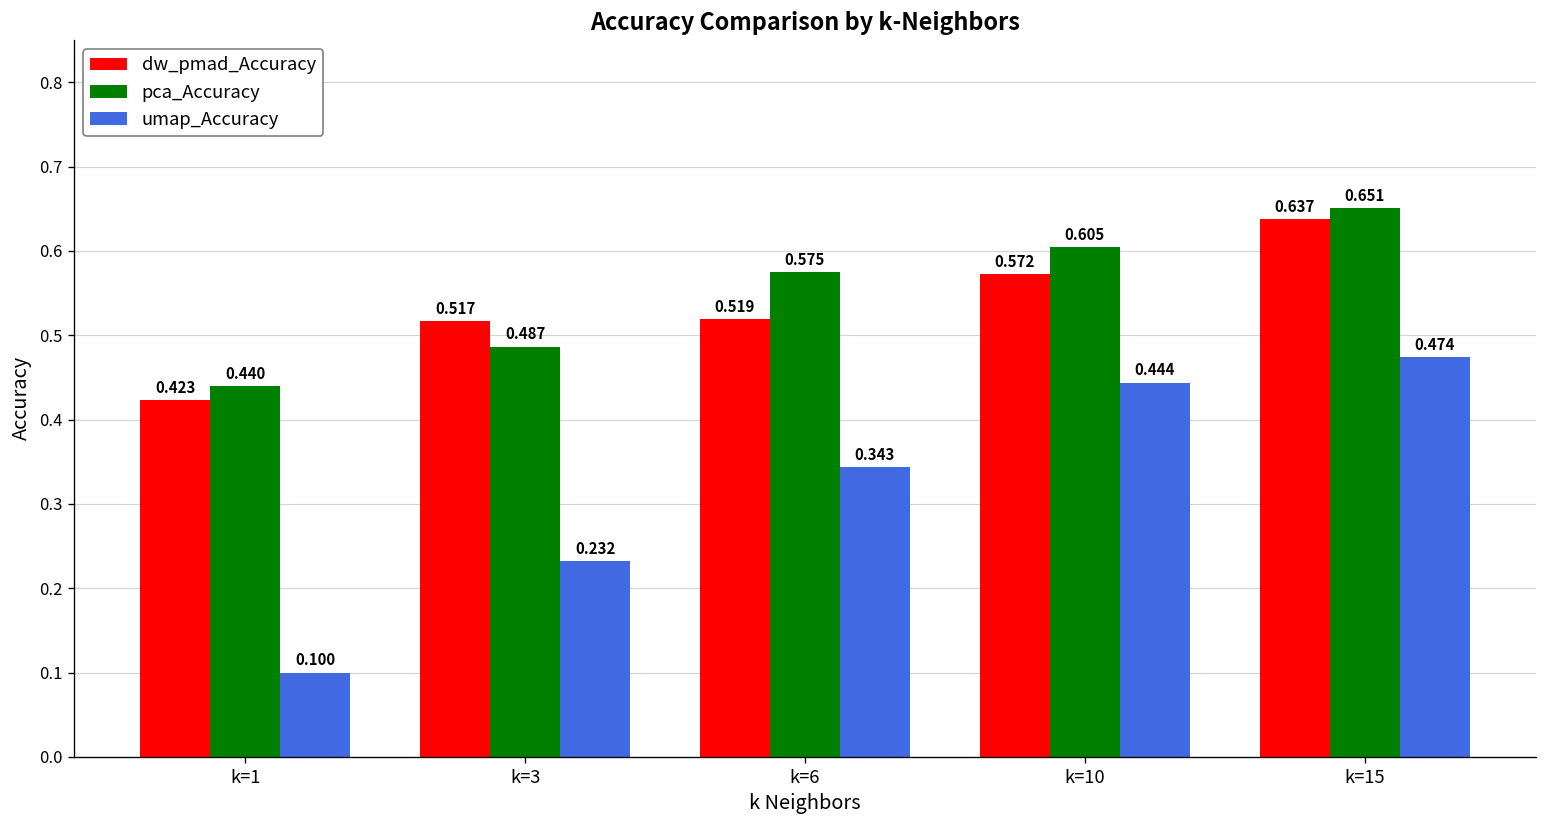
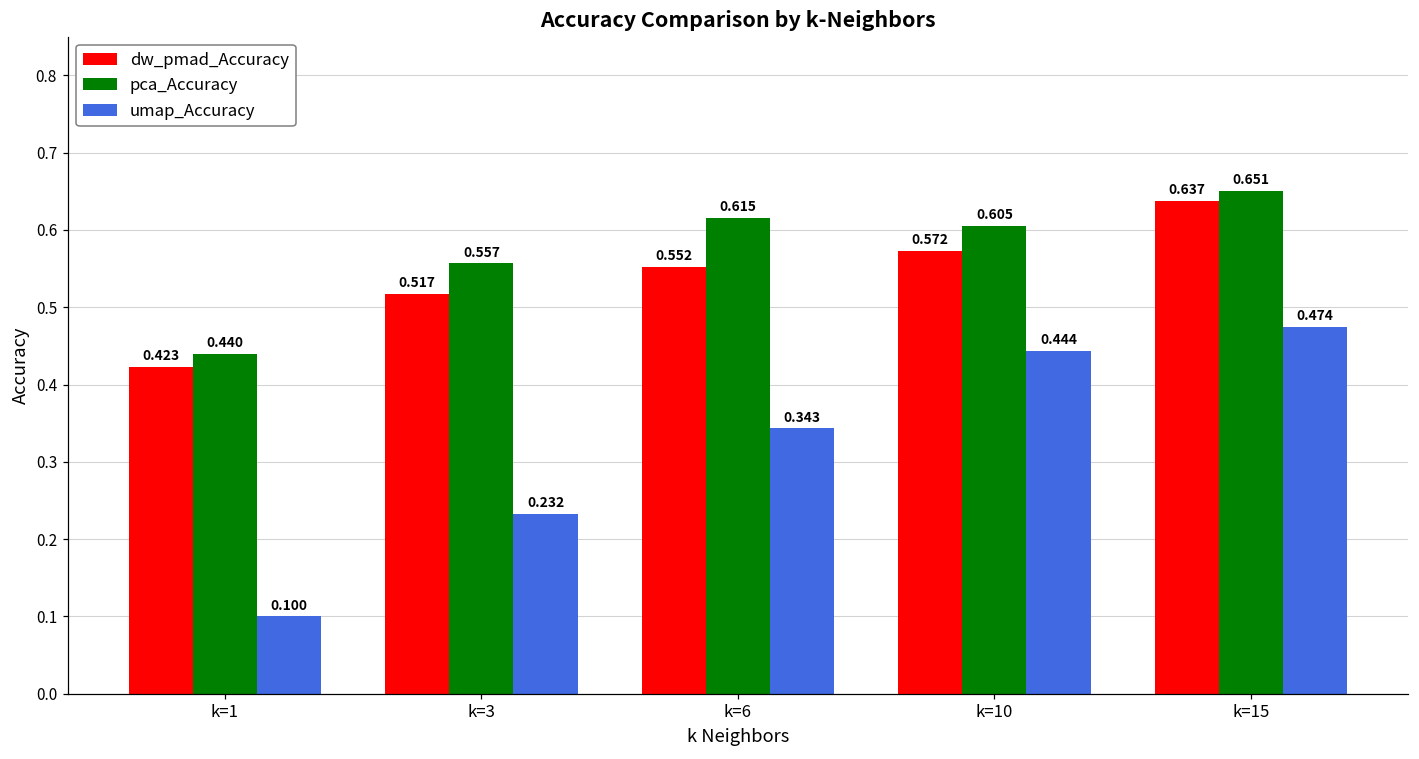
pca_Accuracy, k=3: 0.487 -> 0.557
dw_pmad_Accuracy, k=6: 0.519 -> 0.552
pca_Accuracy, k=6: 0.575 -> 0.615
